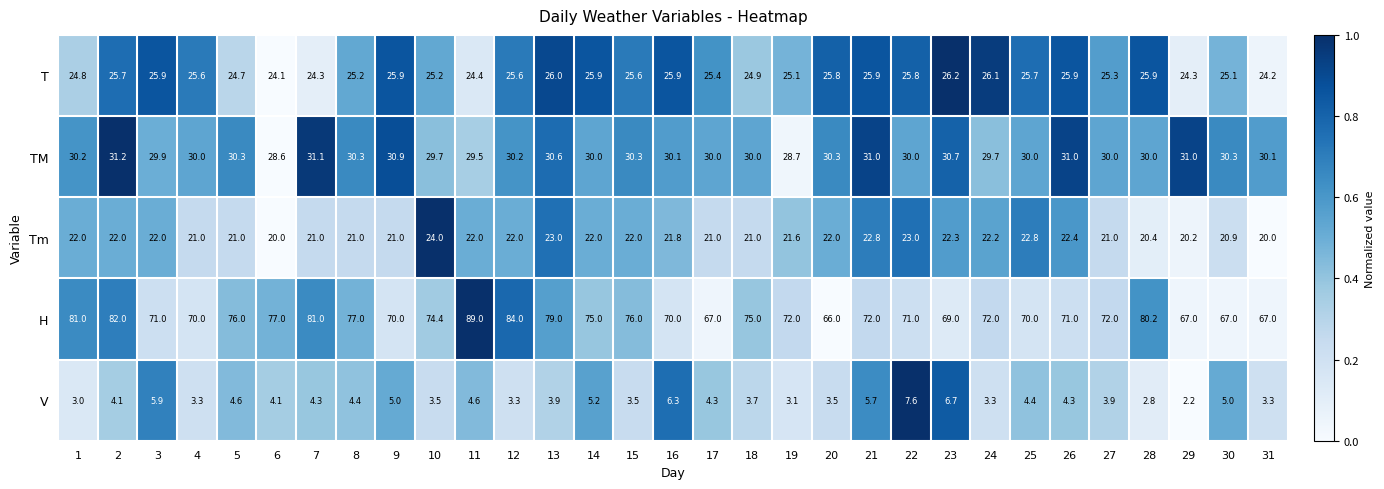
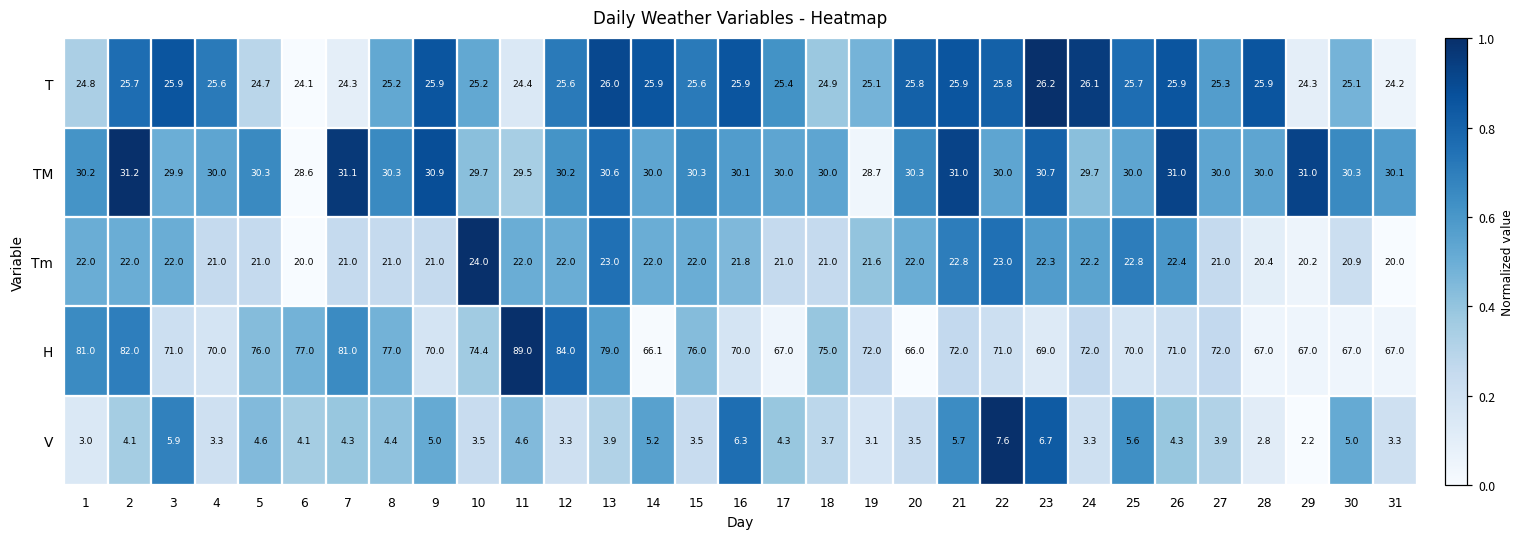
H, 14: 75.0 -> 66.1
H, 28: 80.2 -> 67.0
V, 25: 4.4 -> 5.6
